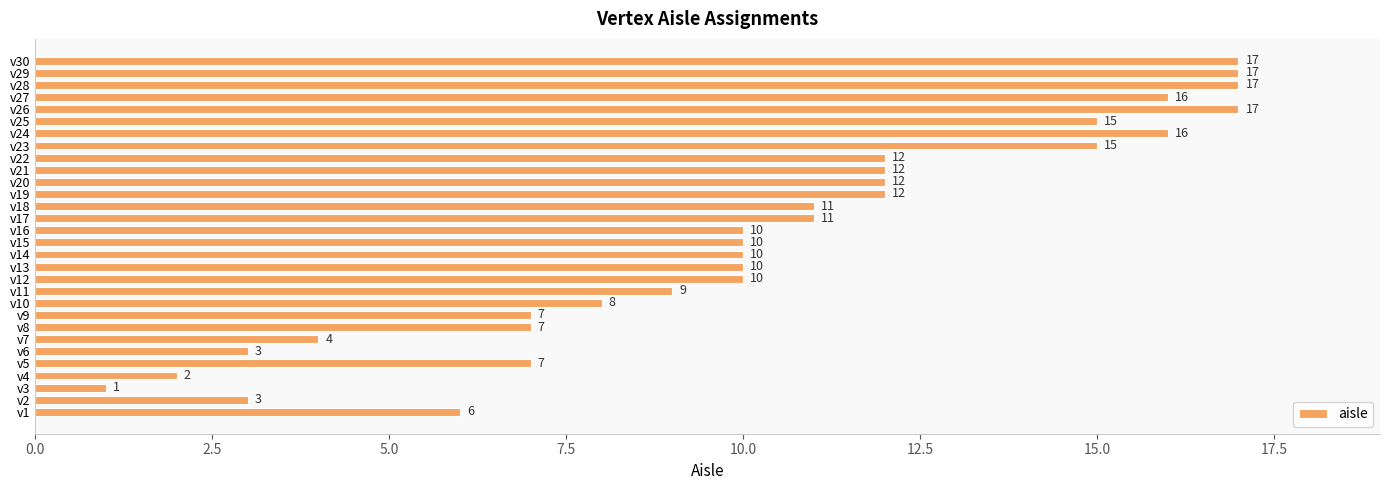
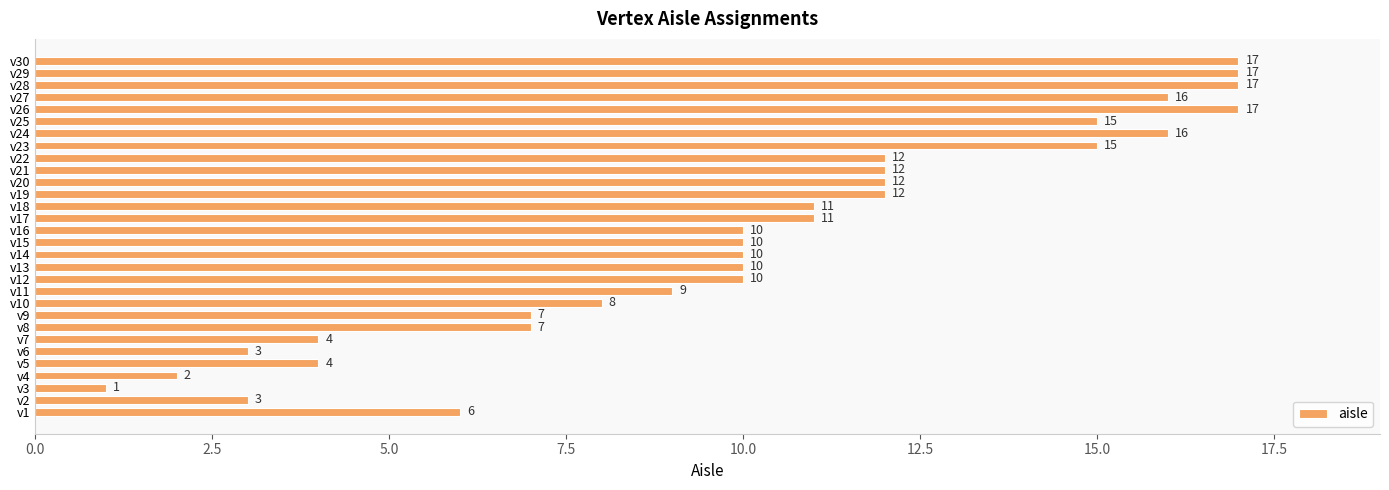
v5: 7 -> 4
